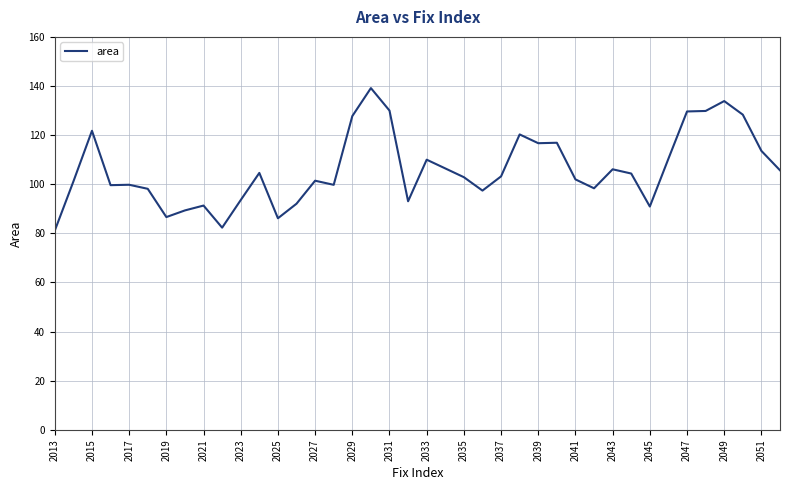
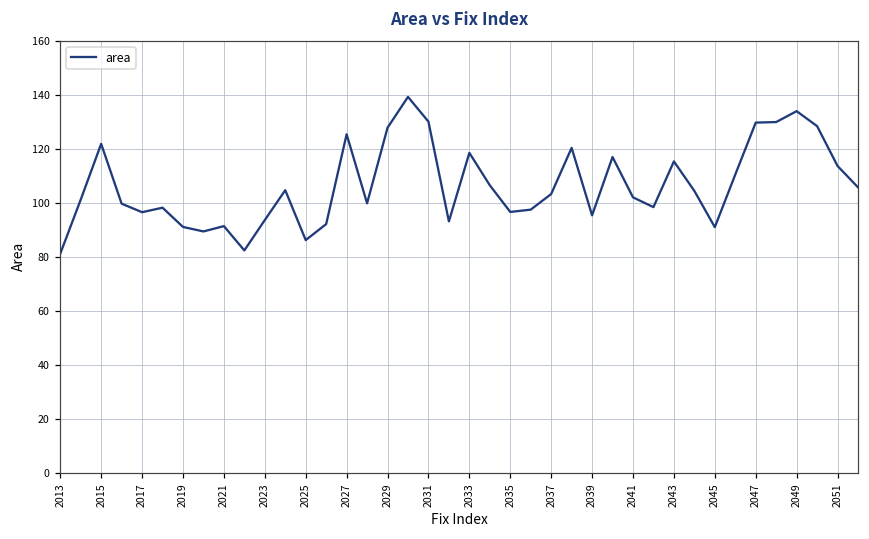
2017: 100 -> 96
2019: 87 -> 91
2027: 101 -> 125
2033: 110 -> 118
2035: 103 -> 97
2039: 117 -> 95
2043: 106 -> 115
